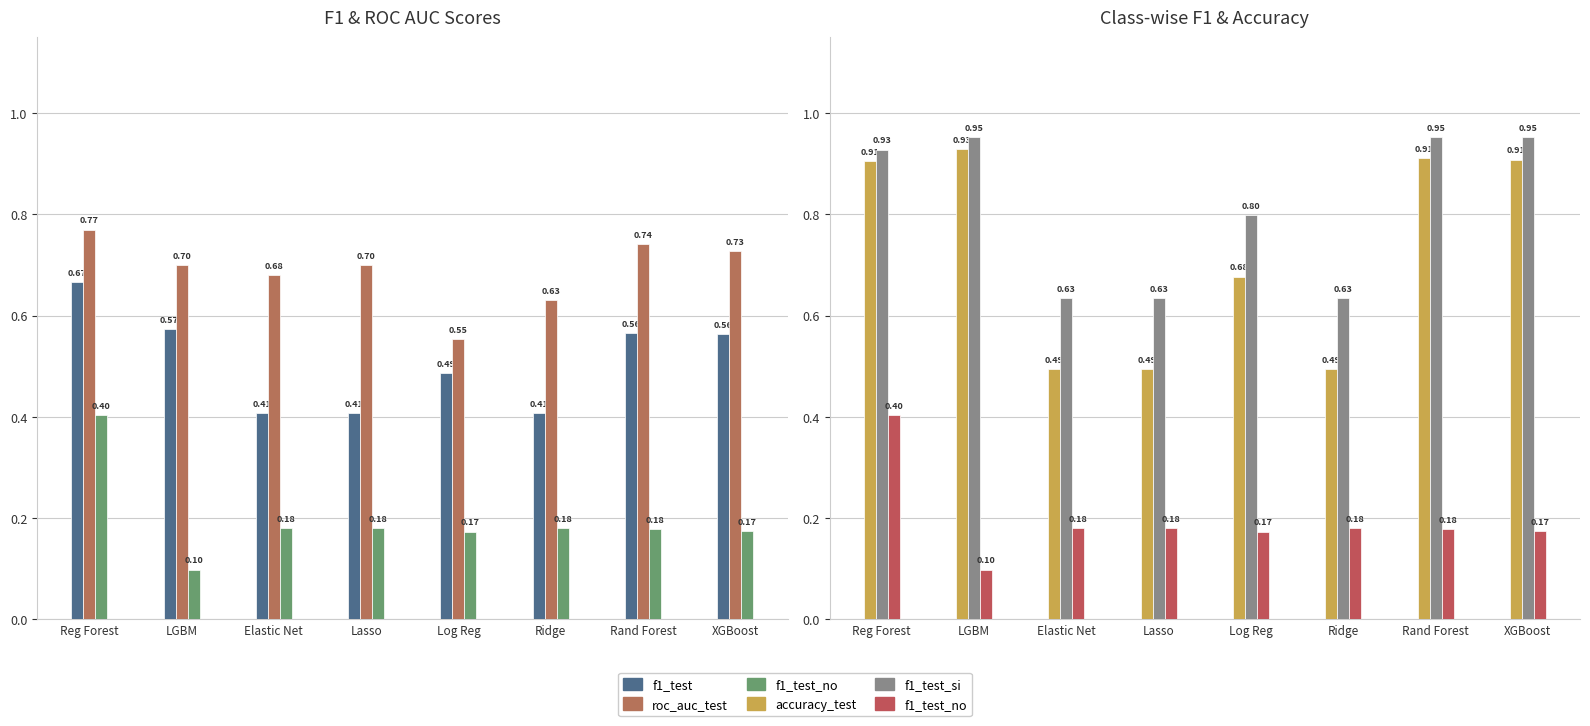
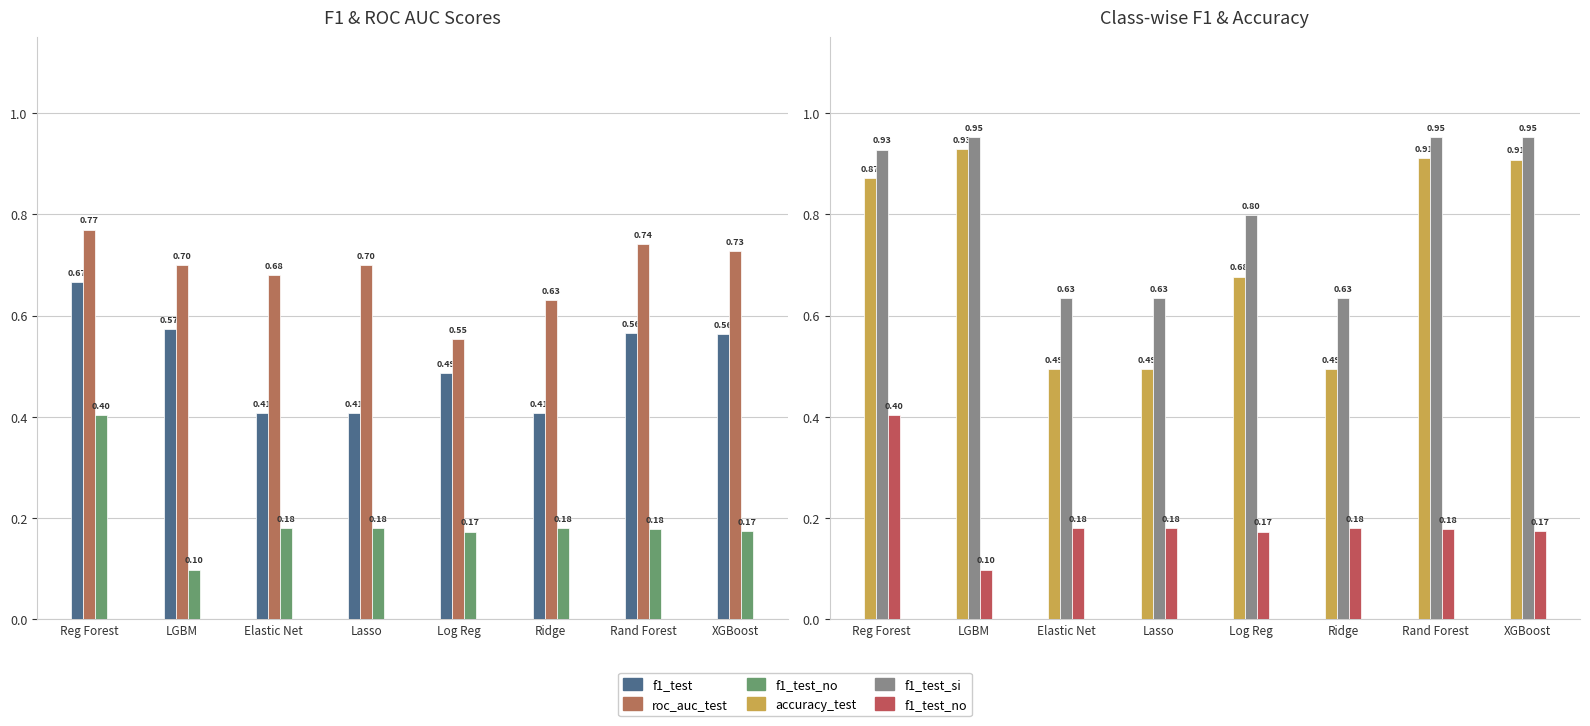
Class-wise F1 & Accuracy, accuracy_test, Reg Forest: 0.91 -> 0.87
